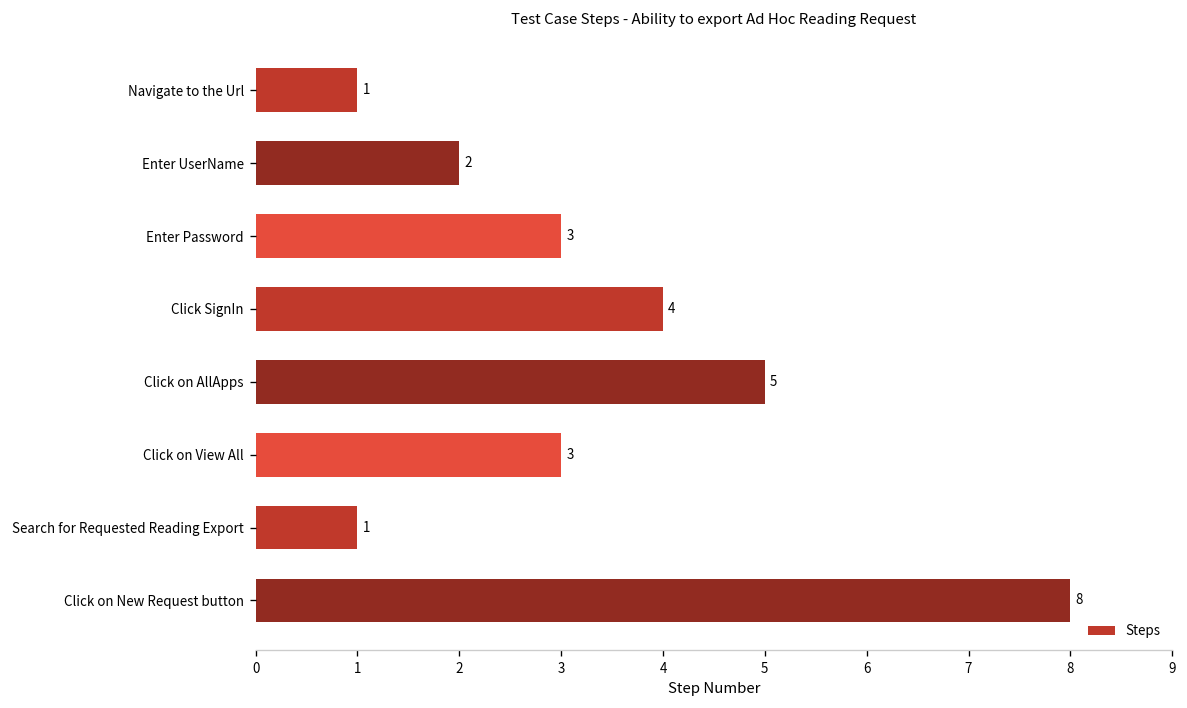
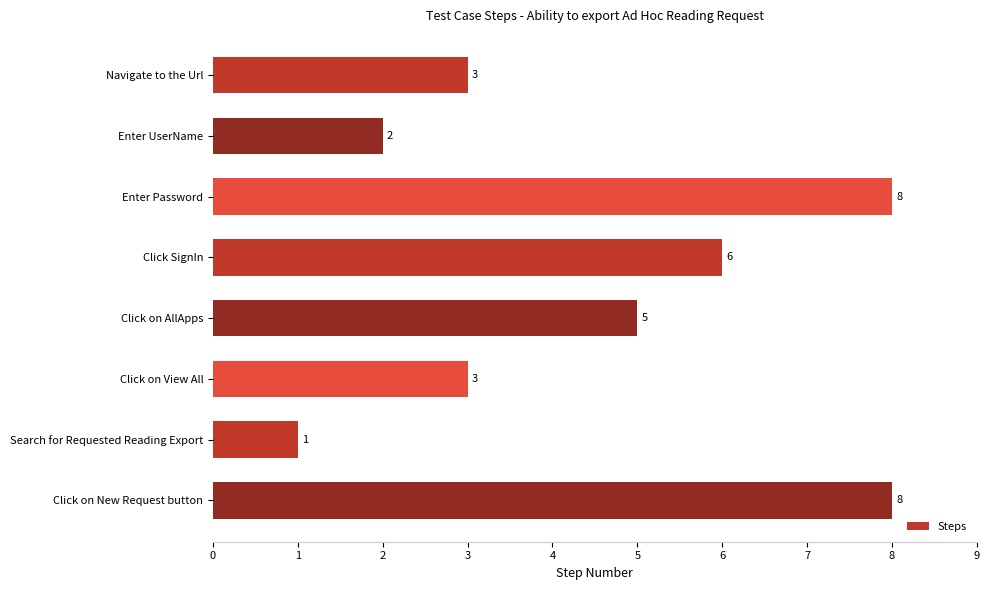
Navigate to the Url: 1 -> 3
Enter Password: 3 -> 8
Click SignIn: 4 -> 6
